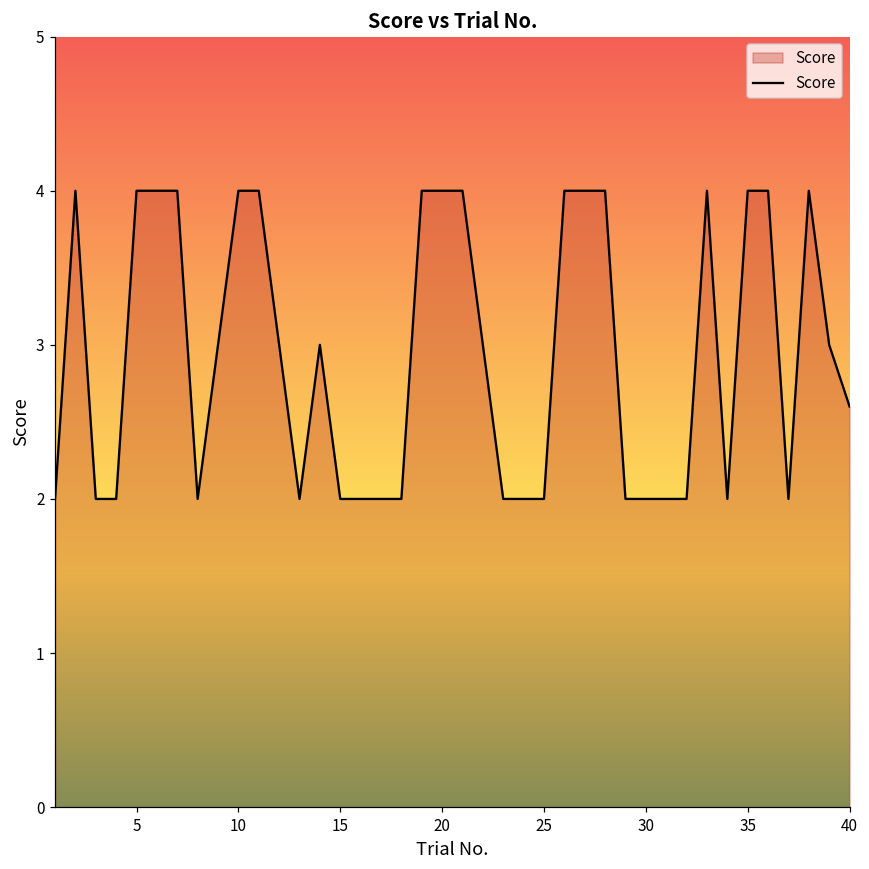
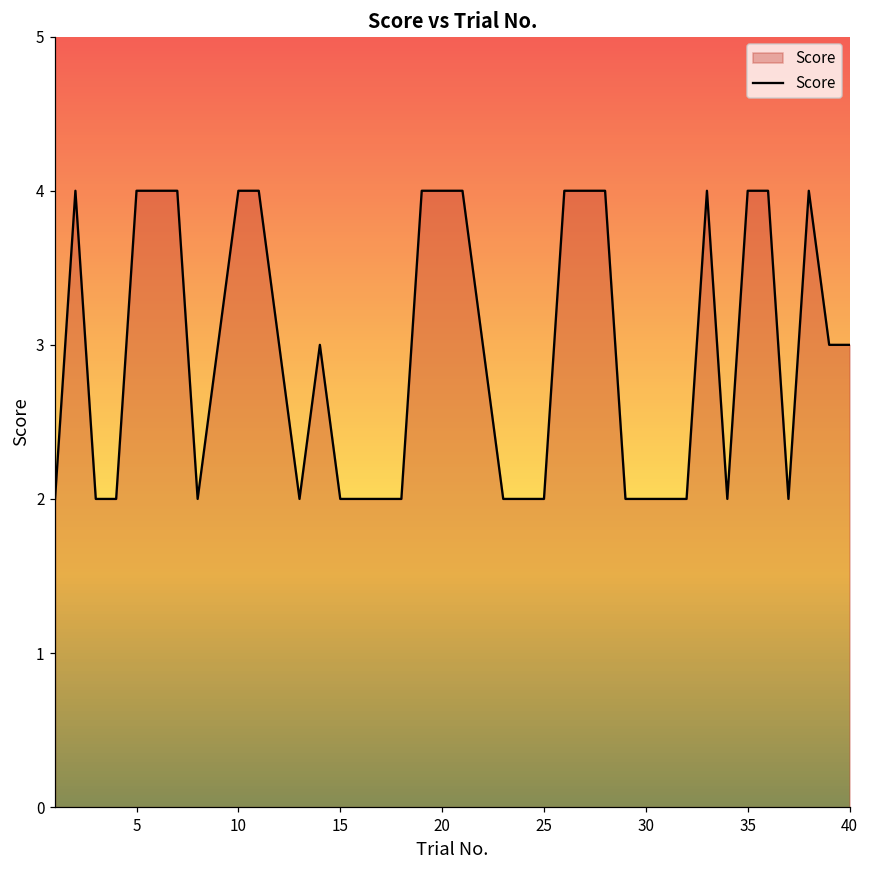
40: 2.6 -> 3.0
